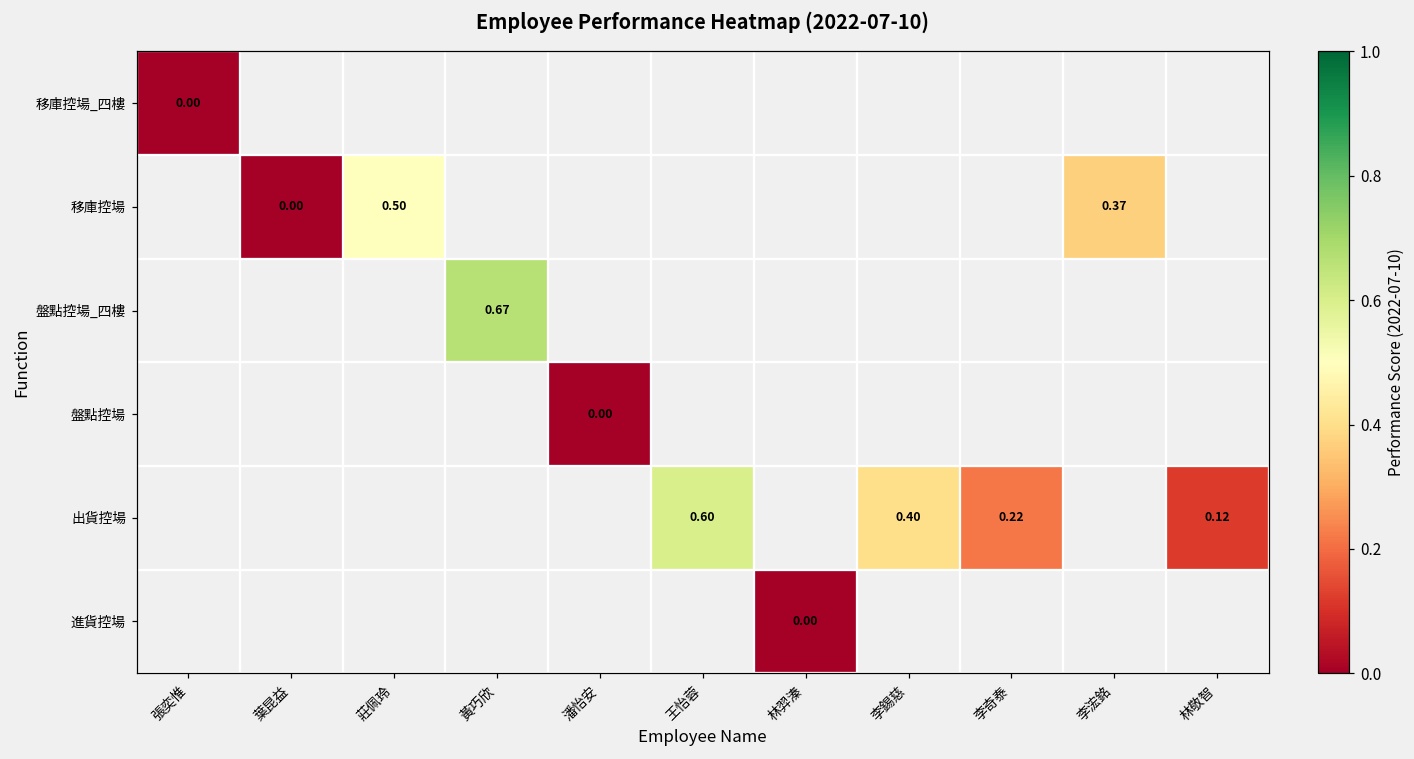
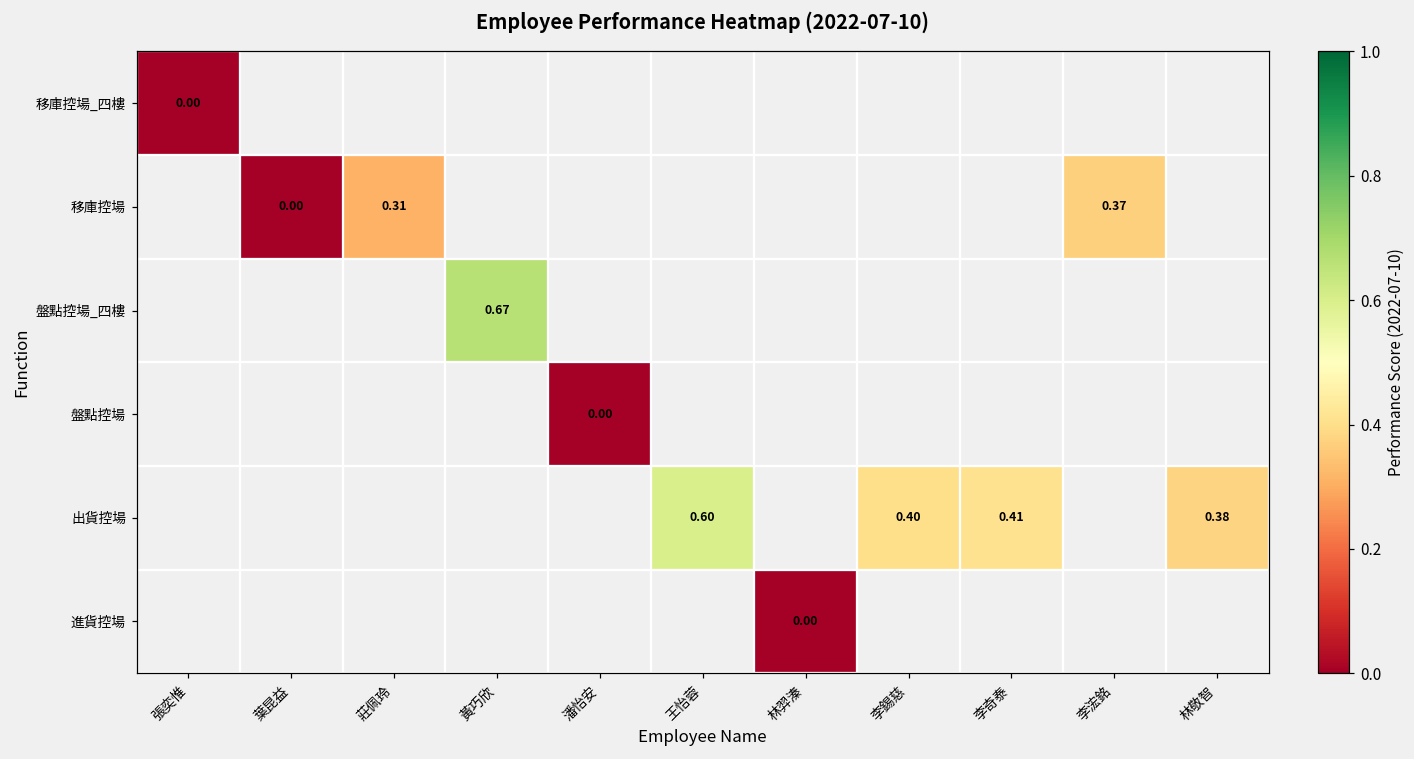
移庫控場, 莊佩玲: 0.50 -> 0.31
出貨控場, 李奇泰: 0.22 -> 0.41
出貨控場, 林敬智: 0.12 -> 0.38
